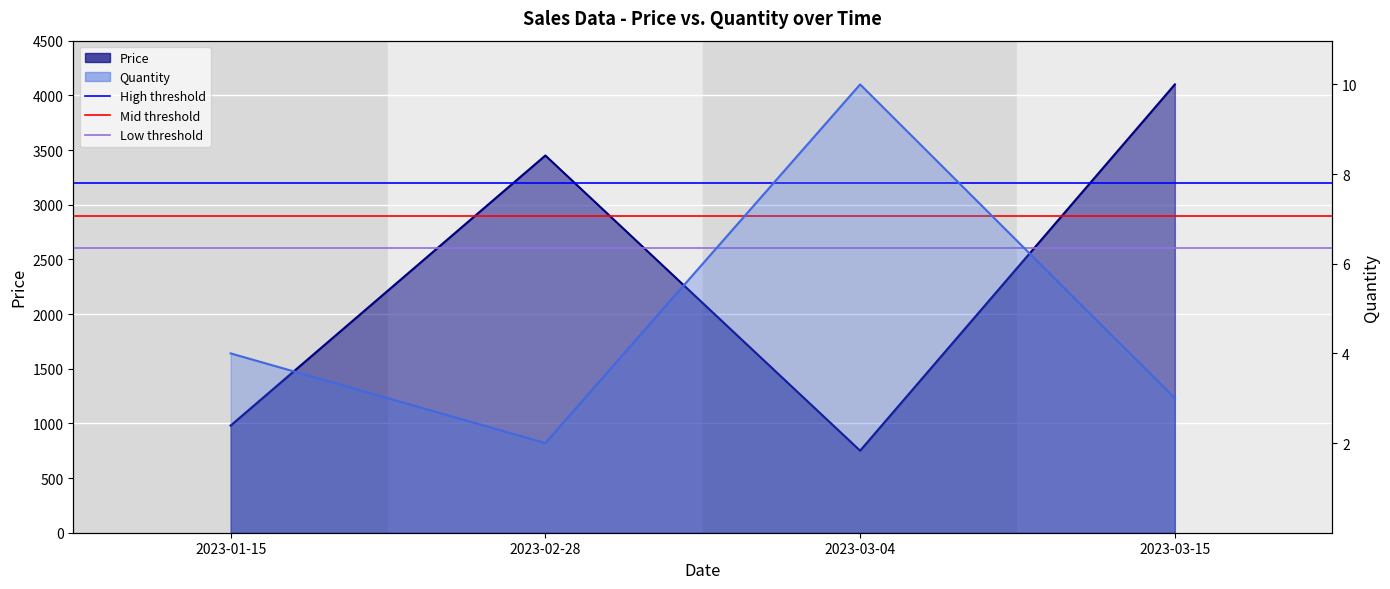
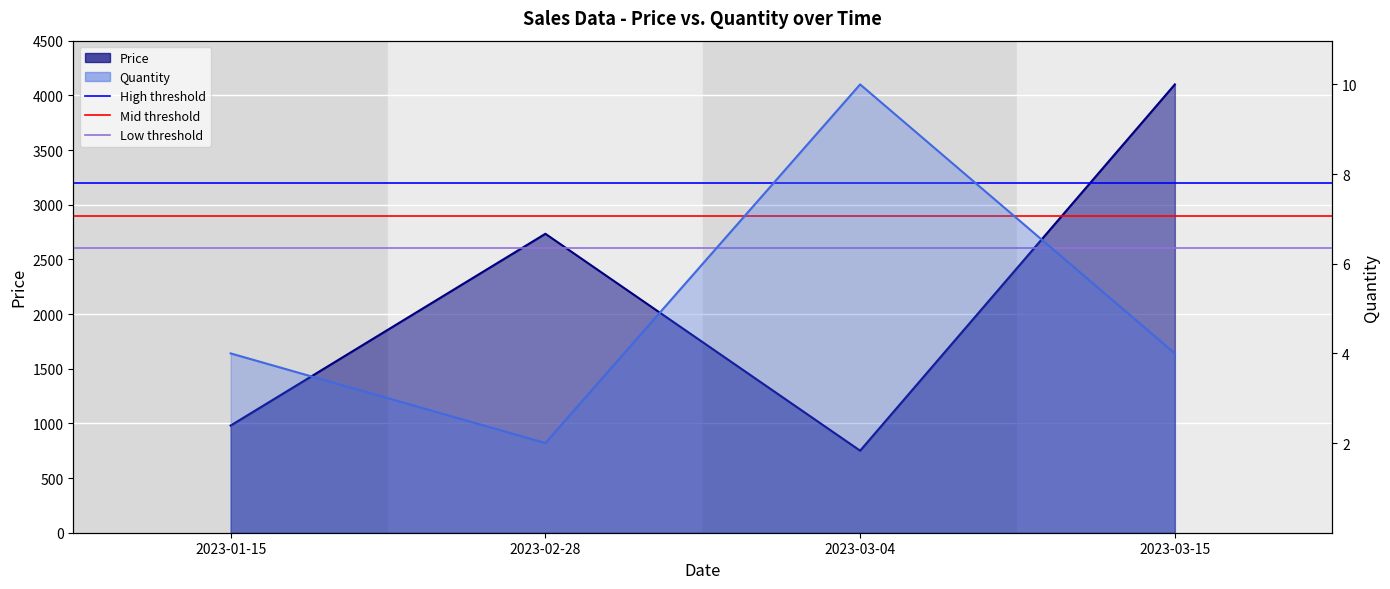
Price, 2023-02-28: 3450 -> 2730
Quantity, 2023-03-15: 3.0 -> 4.0
